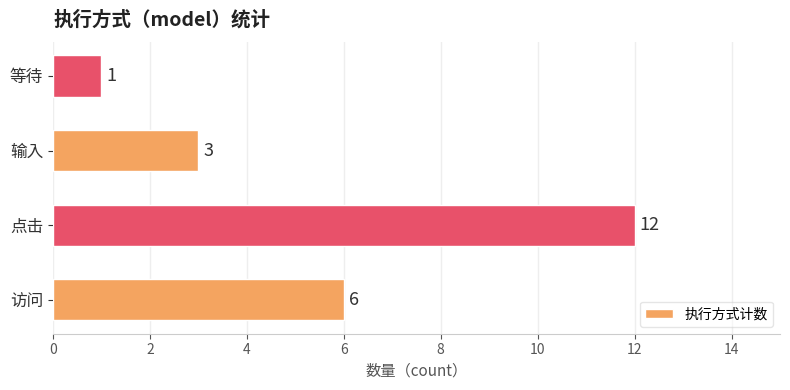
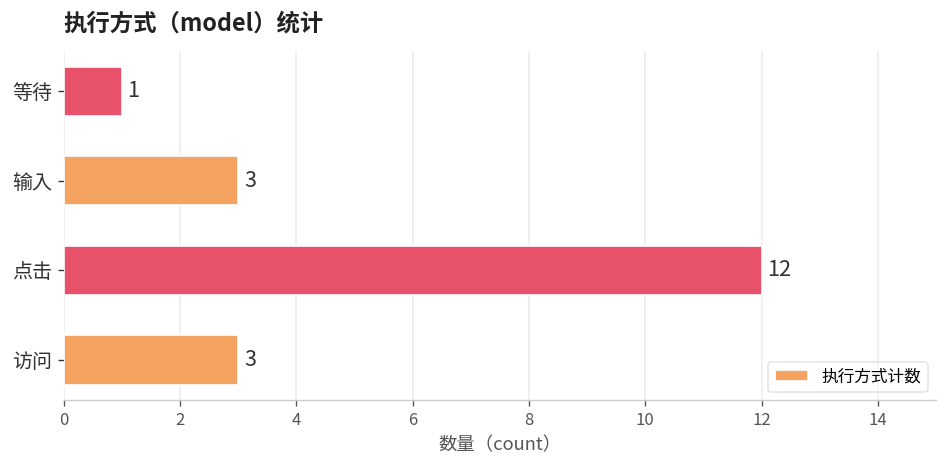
访问: 6 -> 3
